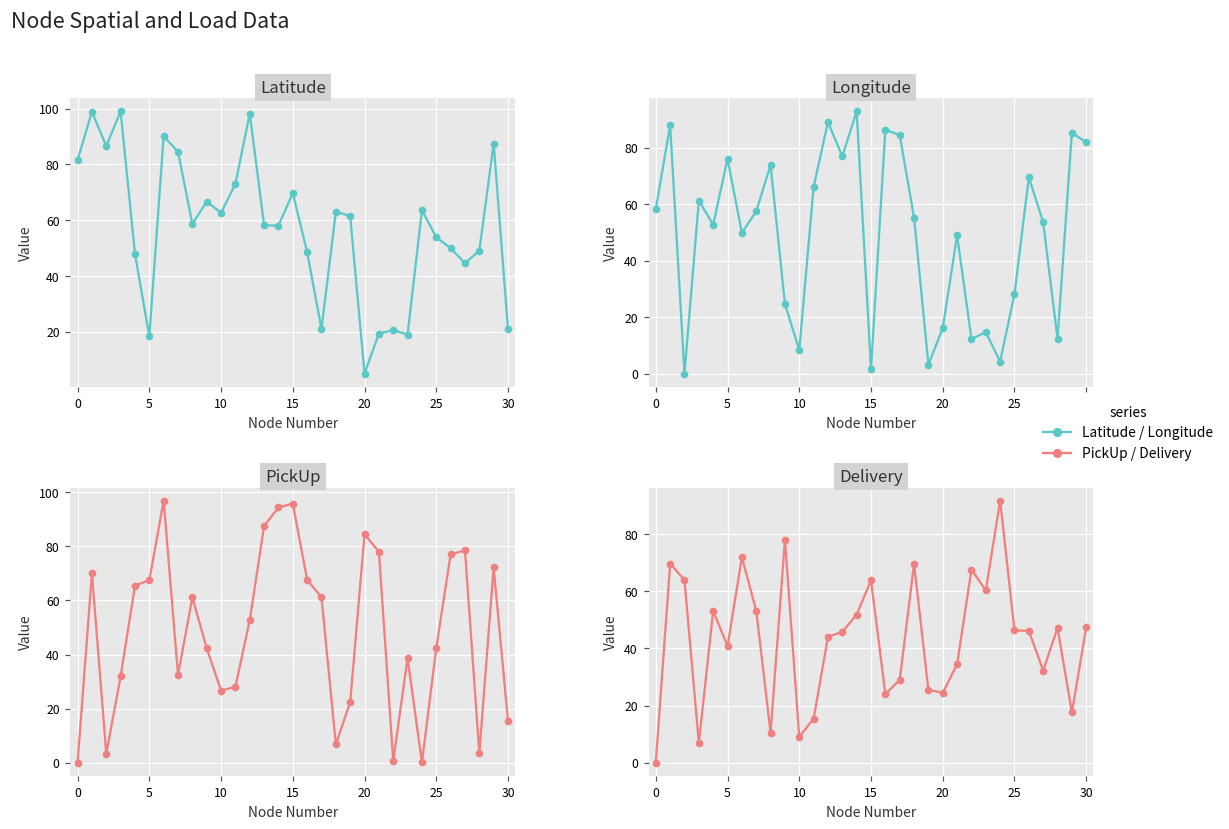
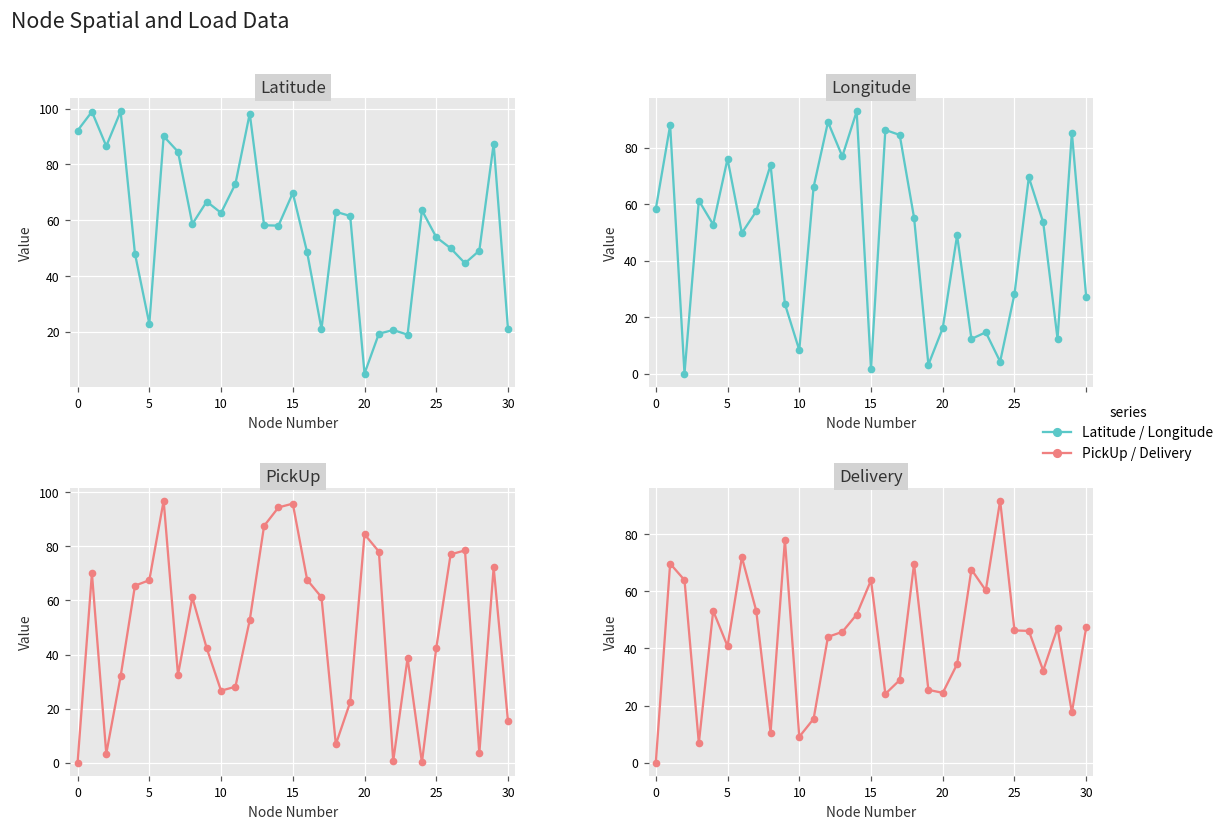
Latitude, 0: 82 -> 92
Latitude, 5: 18 -> 23
Longitude, 30: 82 -> 27
